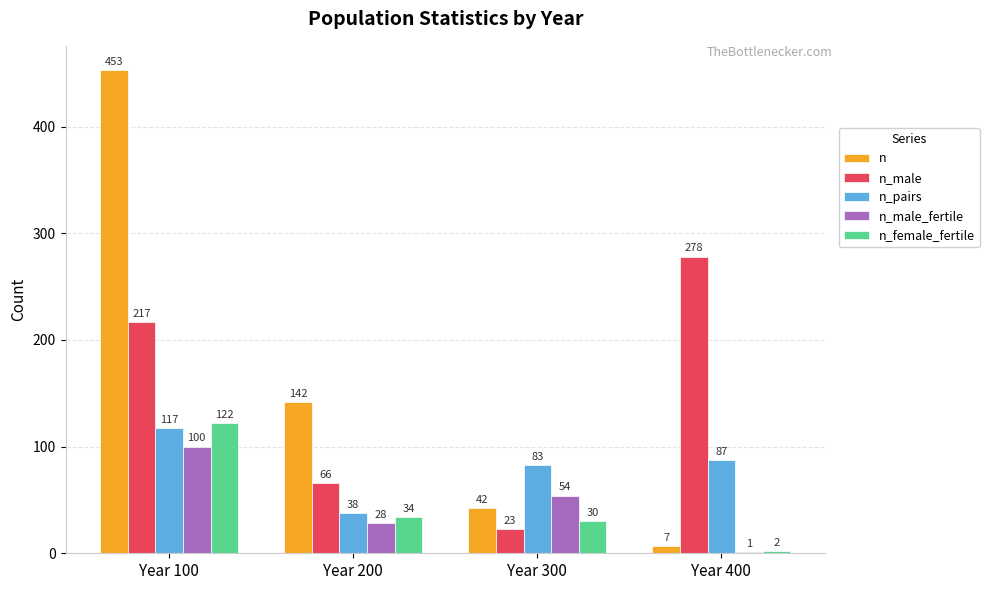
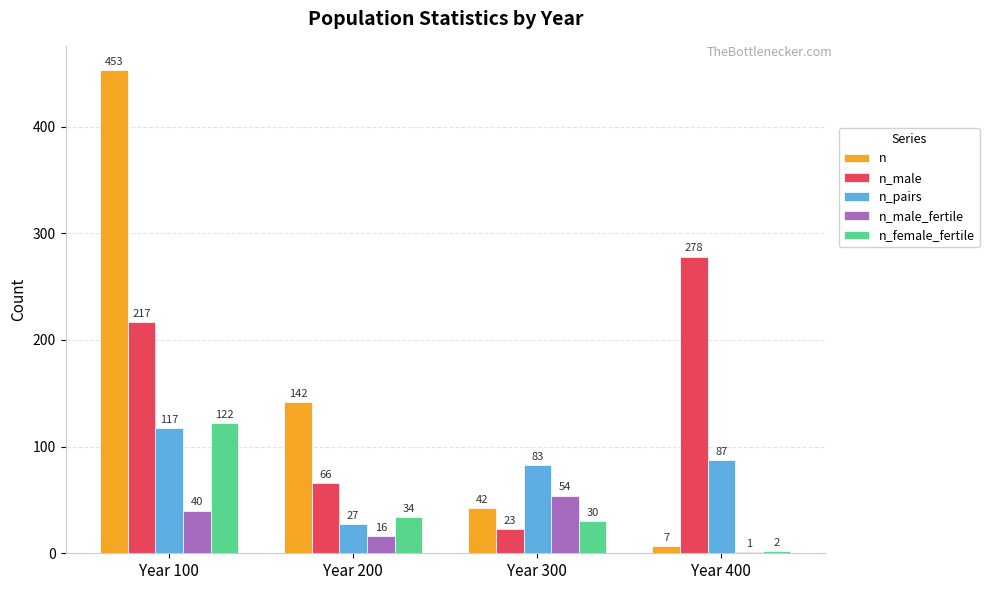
n_male_fertile, Year 100: 100 -> 40
n_pairs, Year 200: 38 -> 27
n_male_fertile, Year 200: 28 -> 16
